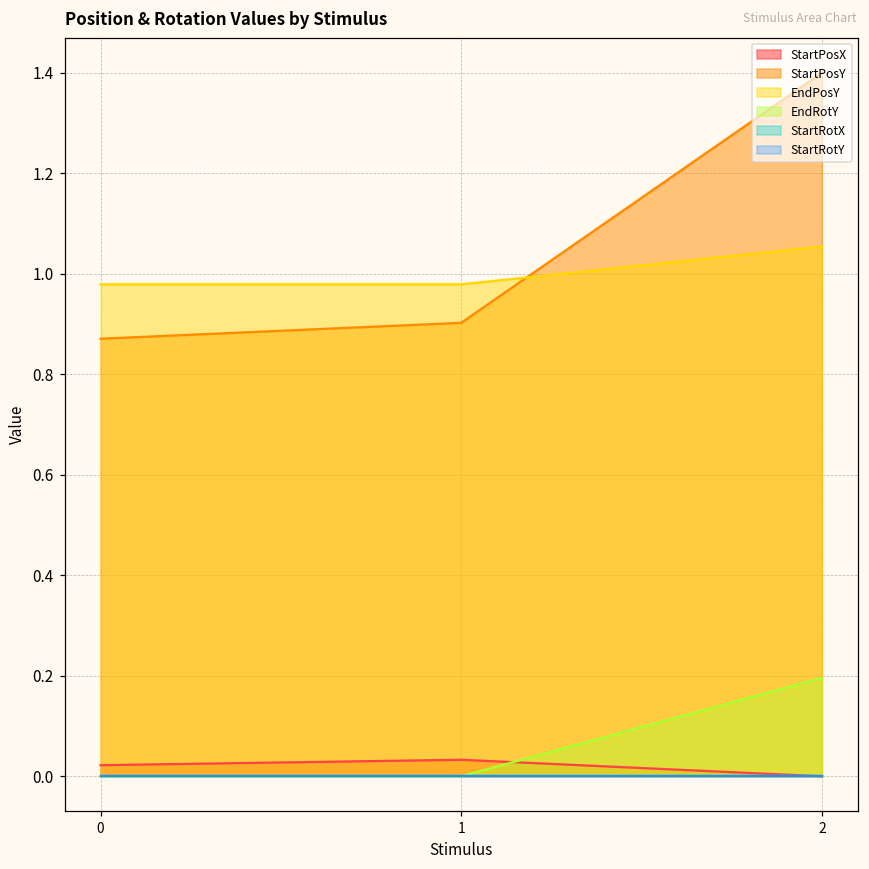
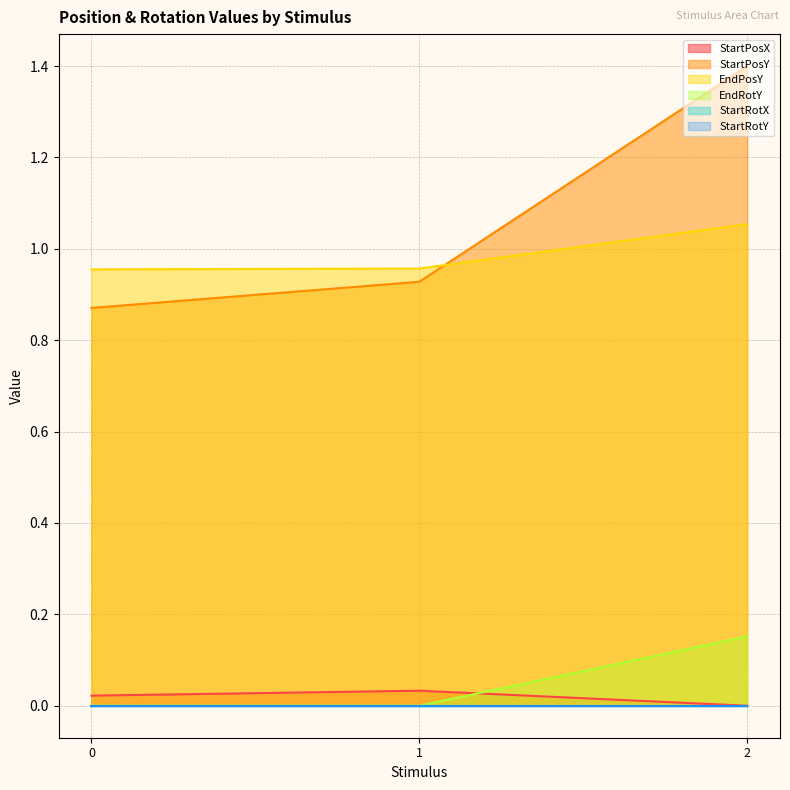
EndPosY, 0: 0.98 -> 0.96
StartPosY, 1: 0.90 -> 0.93
EndPosY, 1: 0.98 -> 0.96
EndRotY, 2: 0.20 -> 0.15
